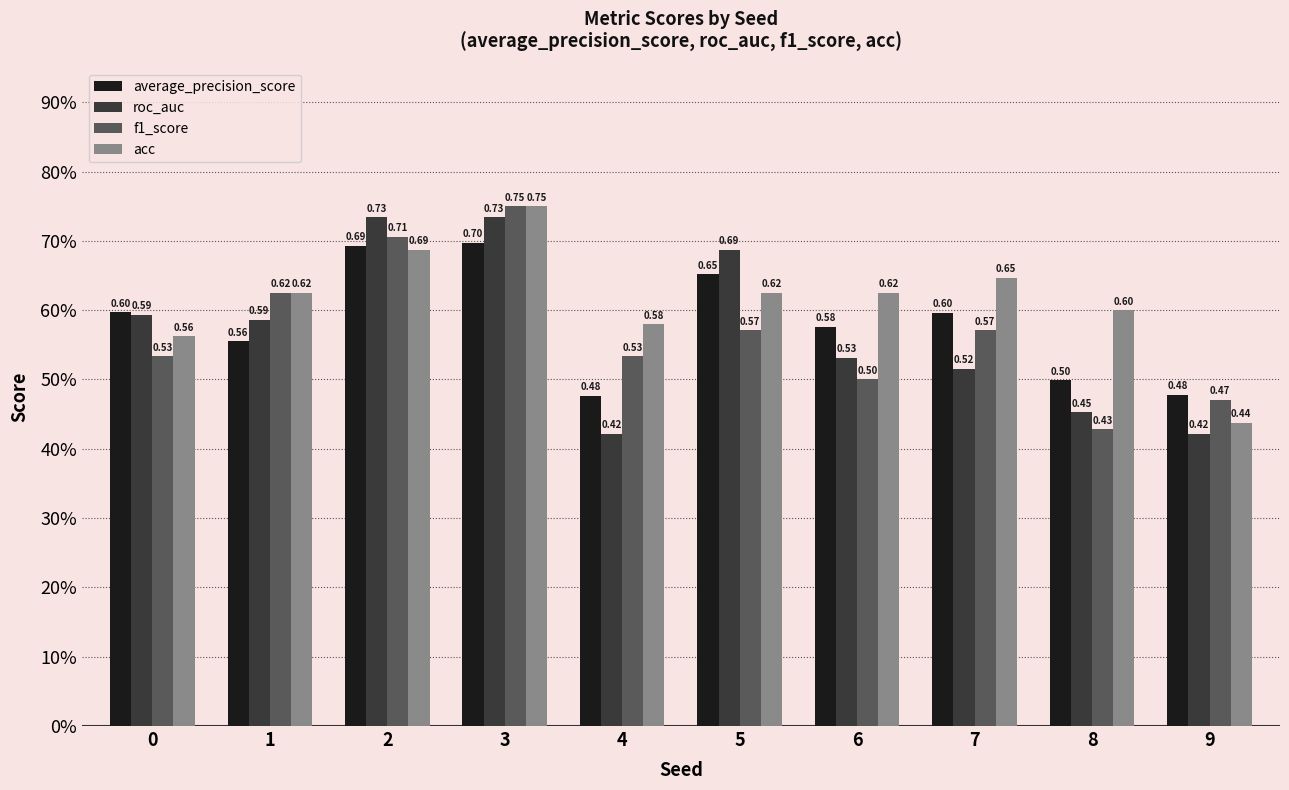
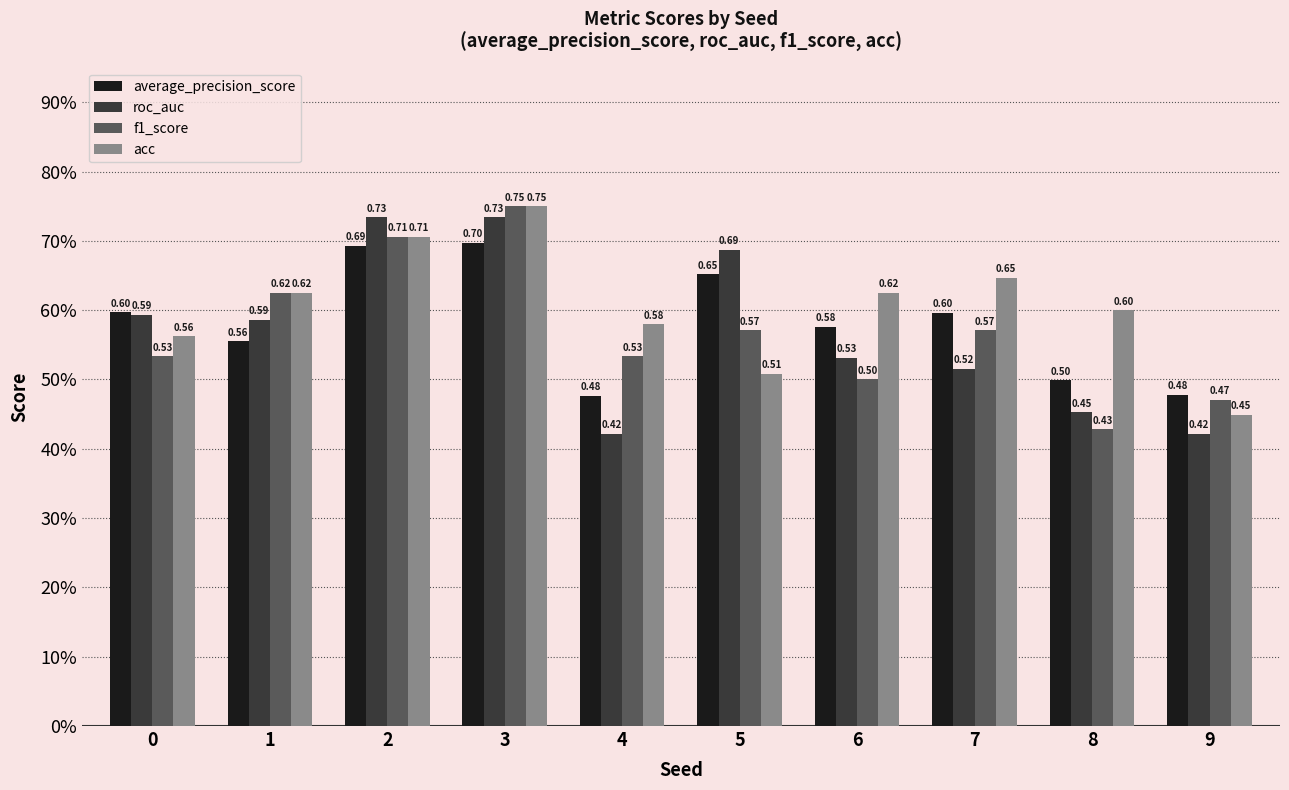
acc, 2: 0.69 -> 0.71
acc, 5: 0.62 -> 0.51
acc, 9: 0.44 -> 0.45
